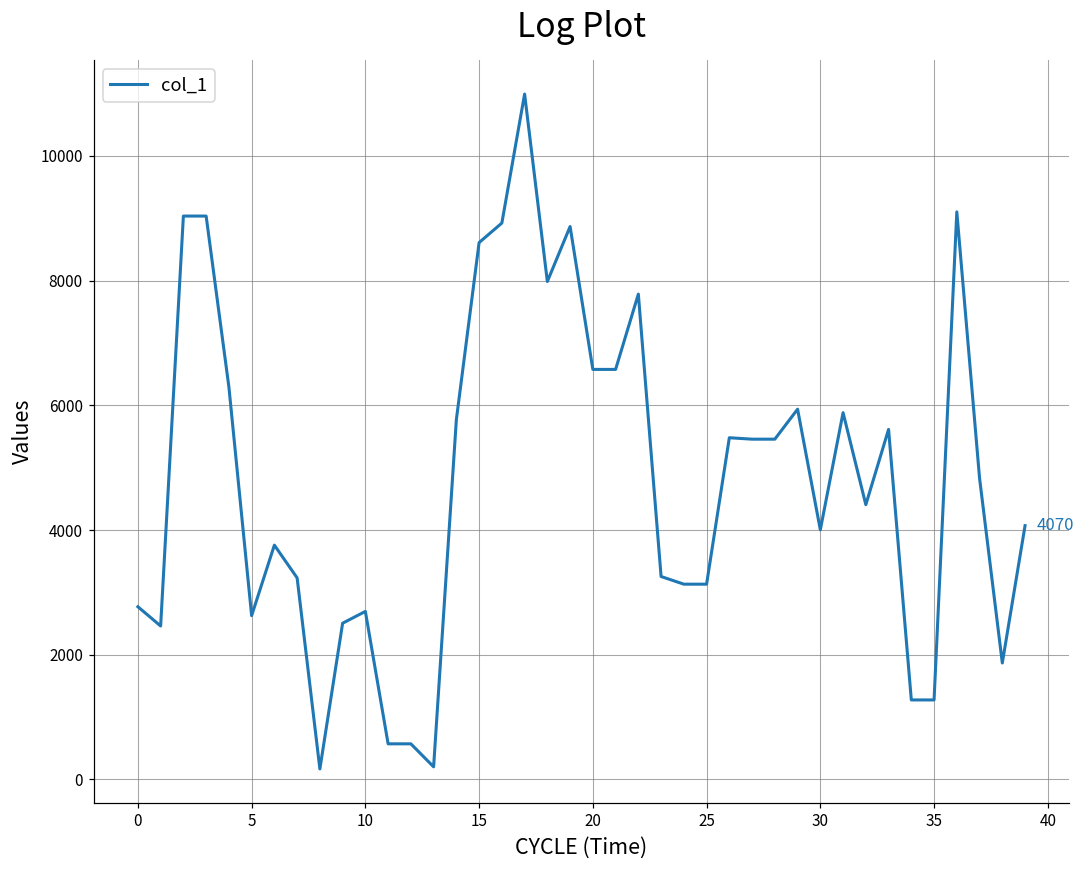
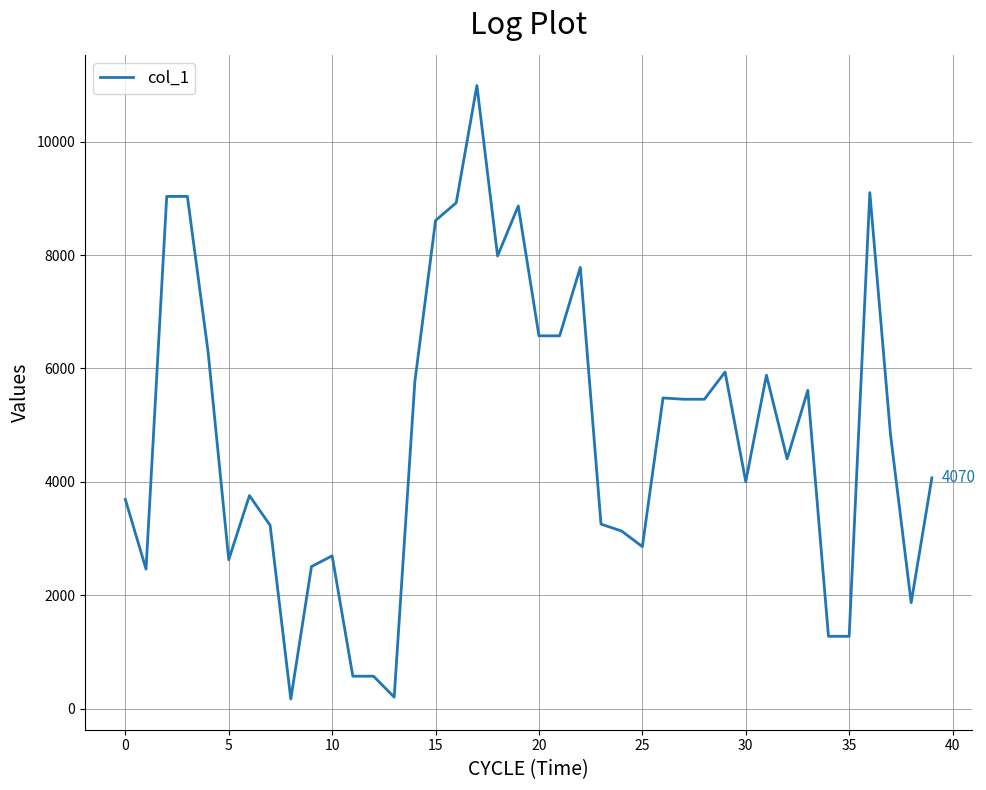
0: 2800 -> 3700
25: 3100 -> 2900
